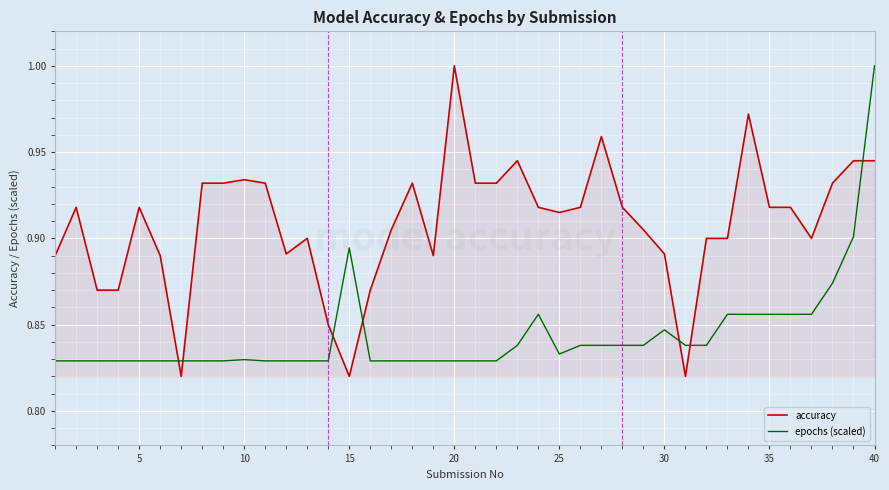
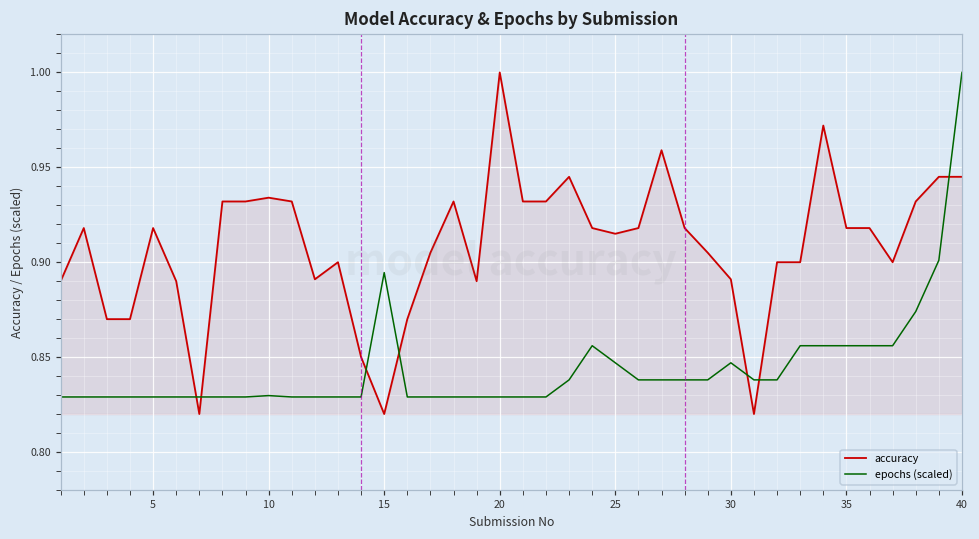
epochs (scaled), 25: 0.833 -> 0.847
